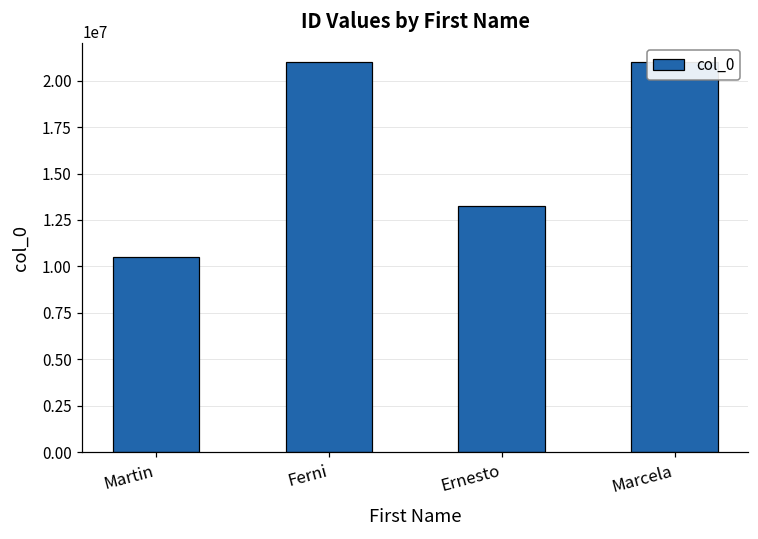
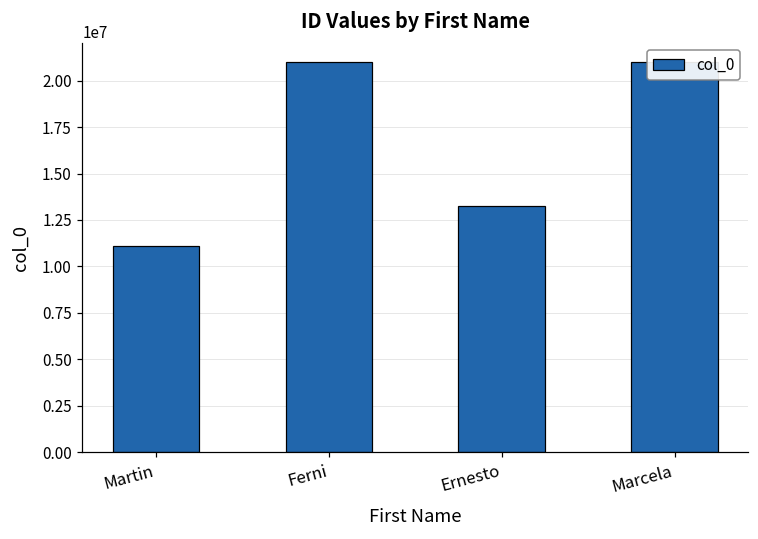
Martin: 10500000 -> 11100000
